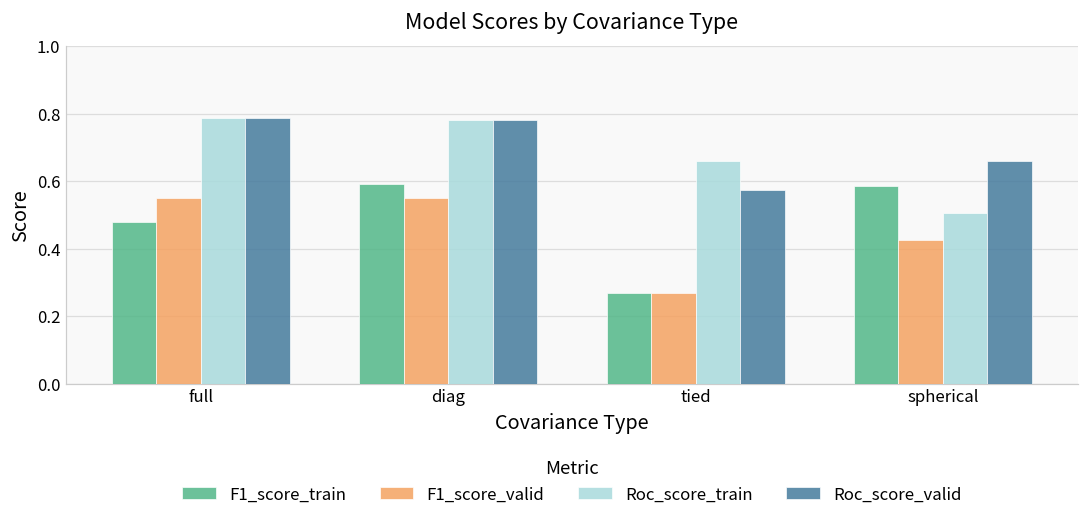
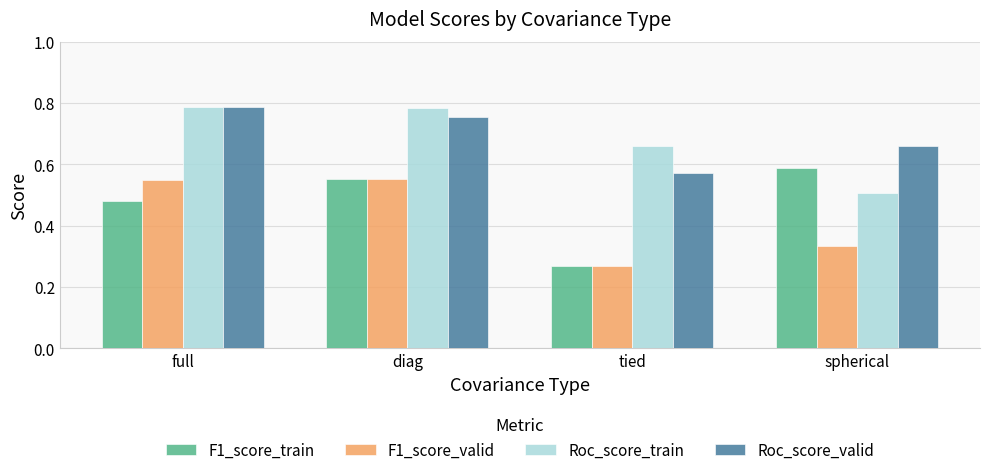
F1_score_train, diag: 0.59 -> 0.55
Roc_score_valid, diag: 0.78 -> 0.76
F1_score_valid, spherical: 0.43 -> 0.33
